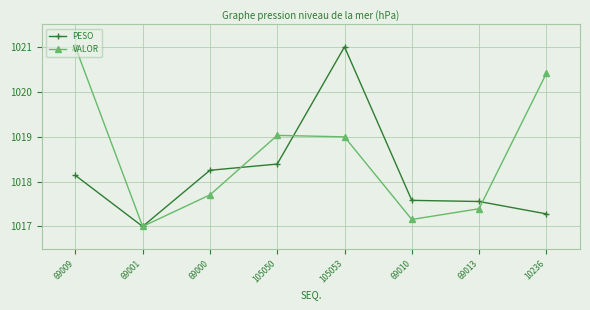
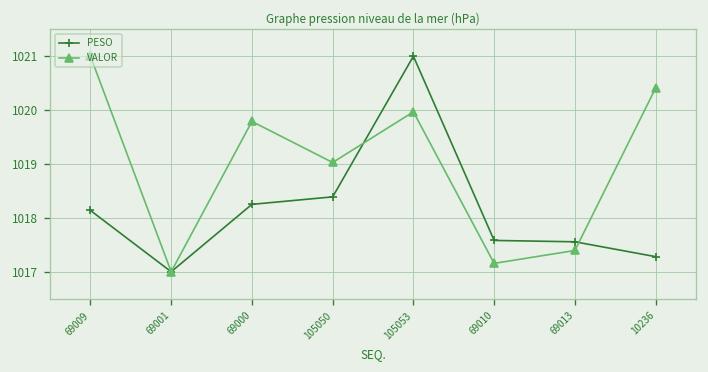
VALOR, 69000: 1017.7 -> 1019.8
VALOR, 105053: 1019.0 -> 1020.0
